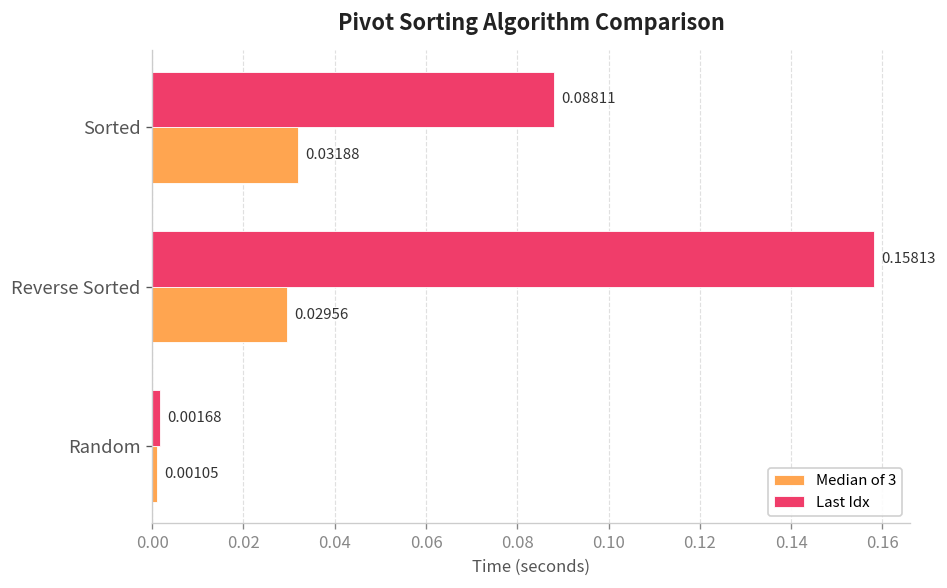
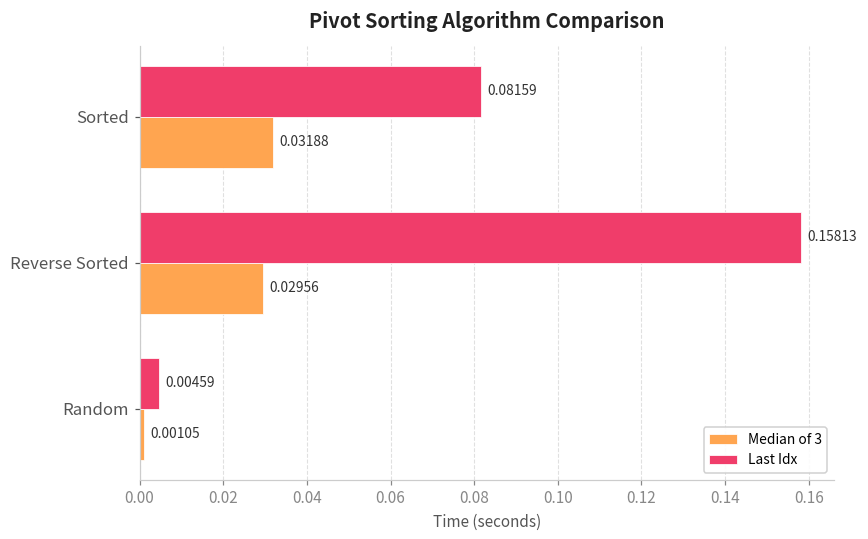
Last Idx, Sorted: 0.08811 -> 0.08159
Last Idx, Random: 0.00168 -> 0.00459
